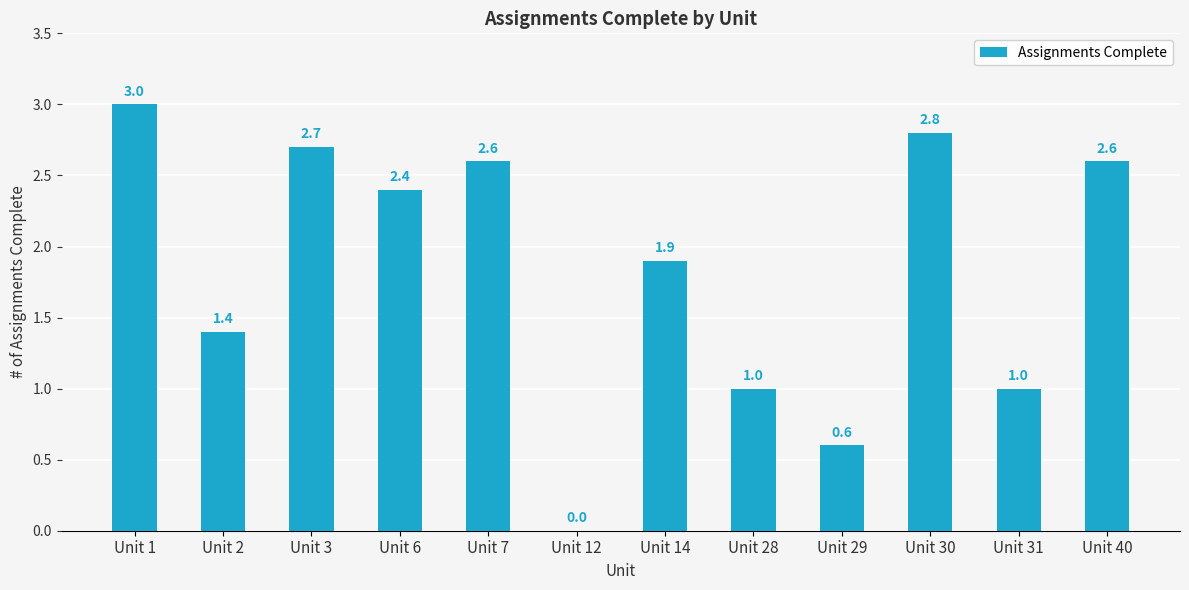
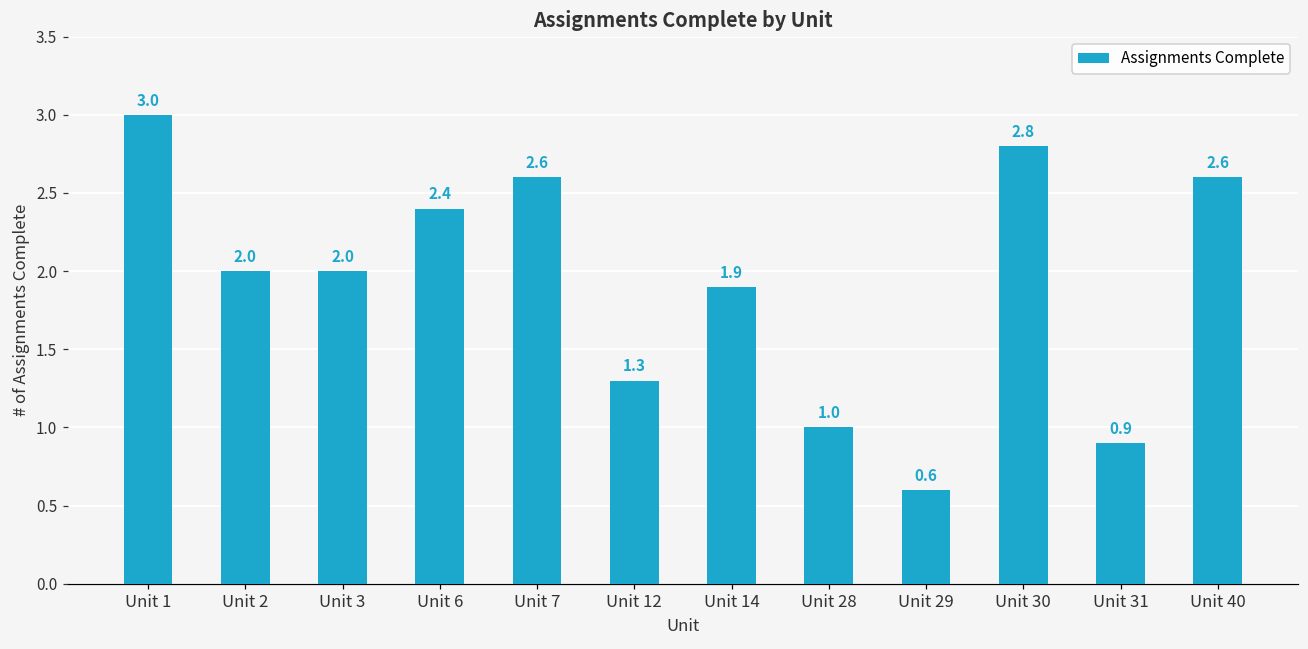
Unit 2: 1.4 -> 2.0
Unit 3: 2.7 -> 2.0
Unit 12: 0.0 -> 1.3
Unit 31: 1.0 -> 0.9
